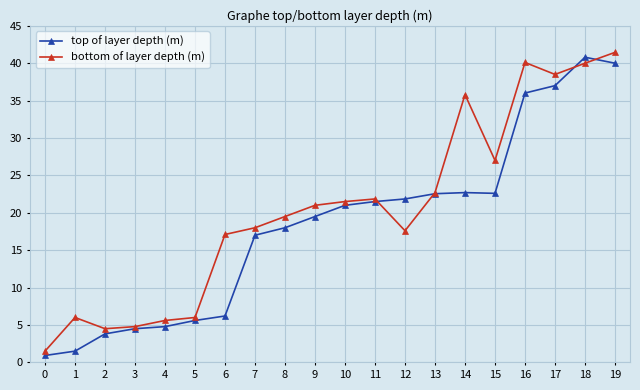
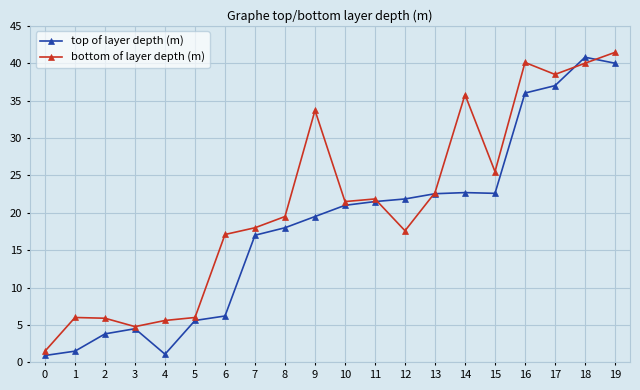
bottom of layer depth (m), 2: 5 -> 6
top of layer depth (m), 4: 5 -> 1
bottom of layer depth (m), 9: 21 -> 34
bottom of layer depth (m), 15: 27 -> 26
